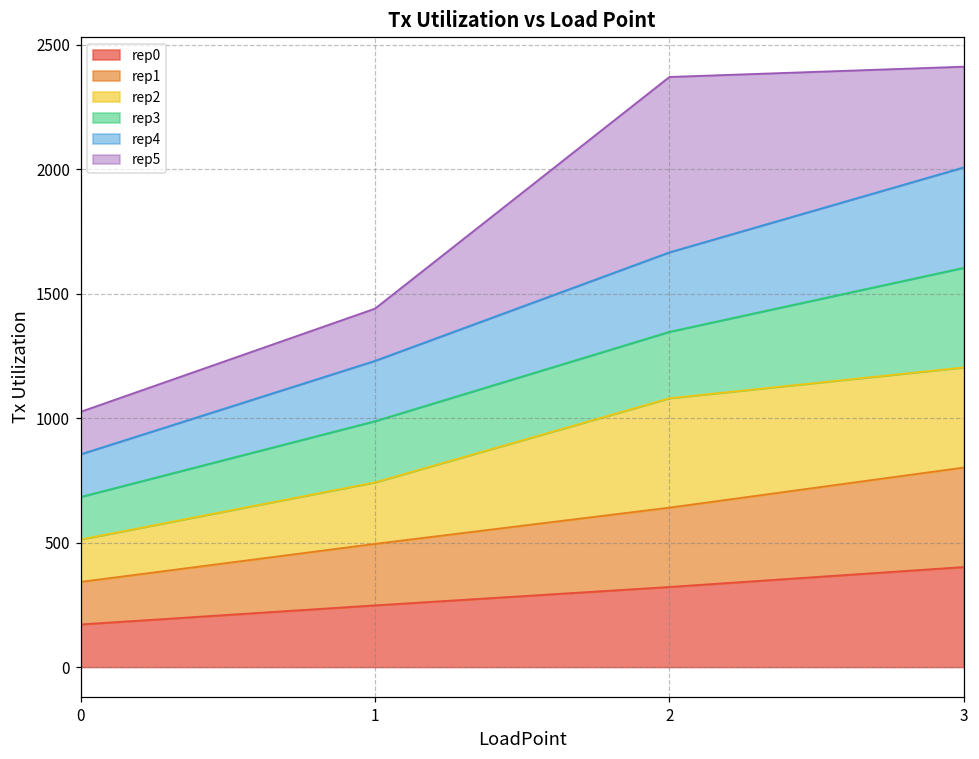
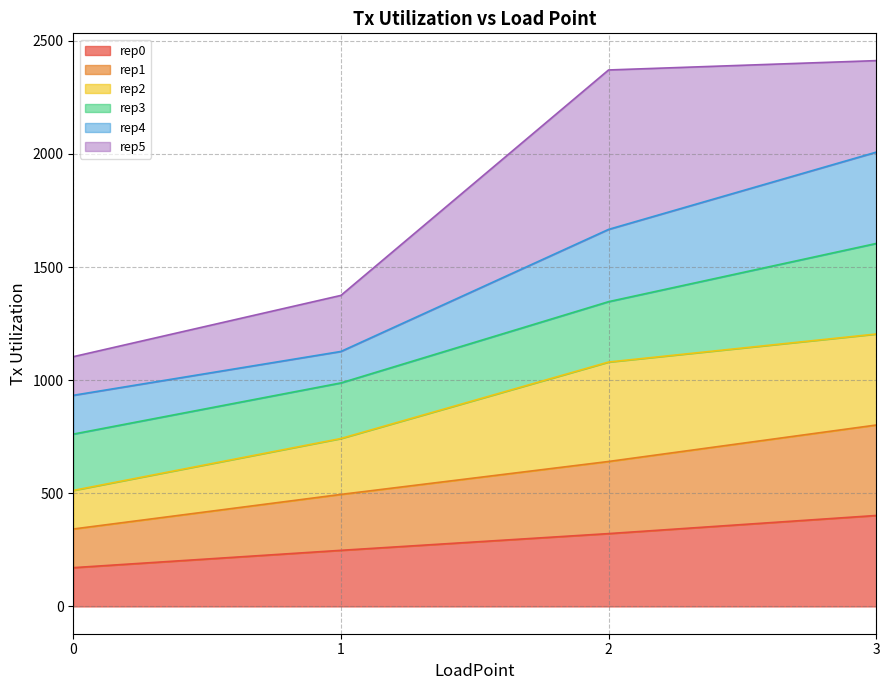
rep3, 0: 170 -> 250
rep4, 1: 240 -> 140
rep5, 1: 210 -> 250
